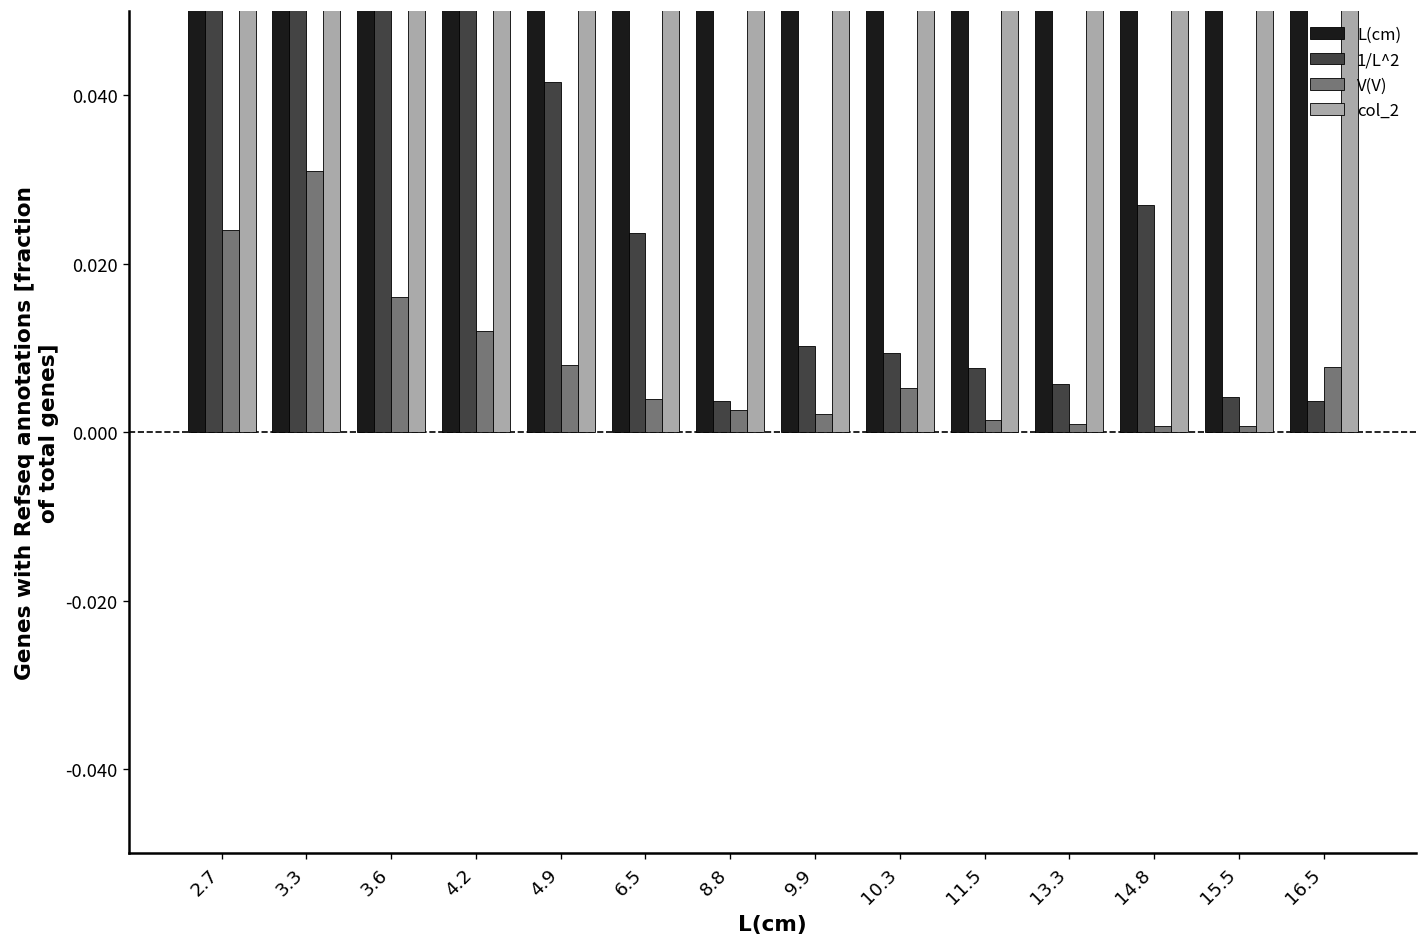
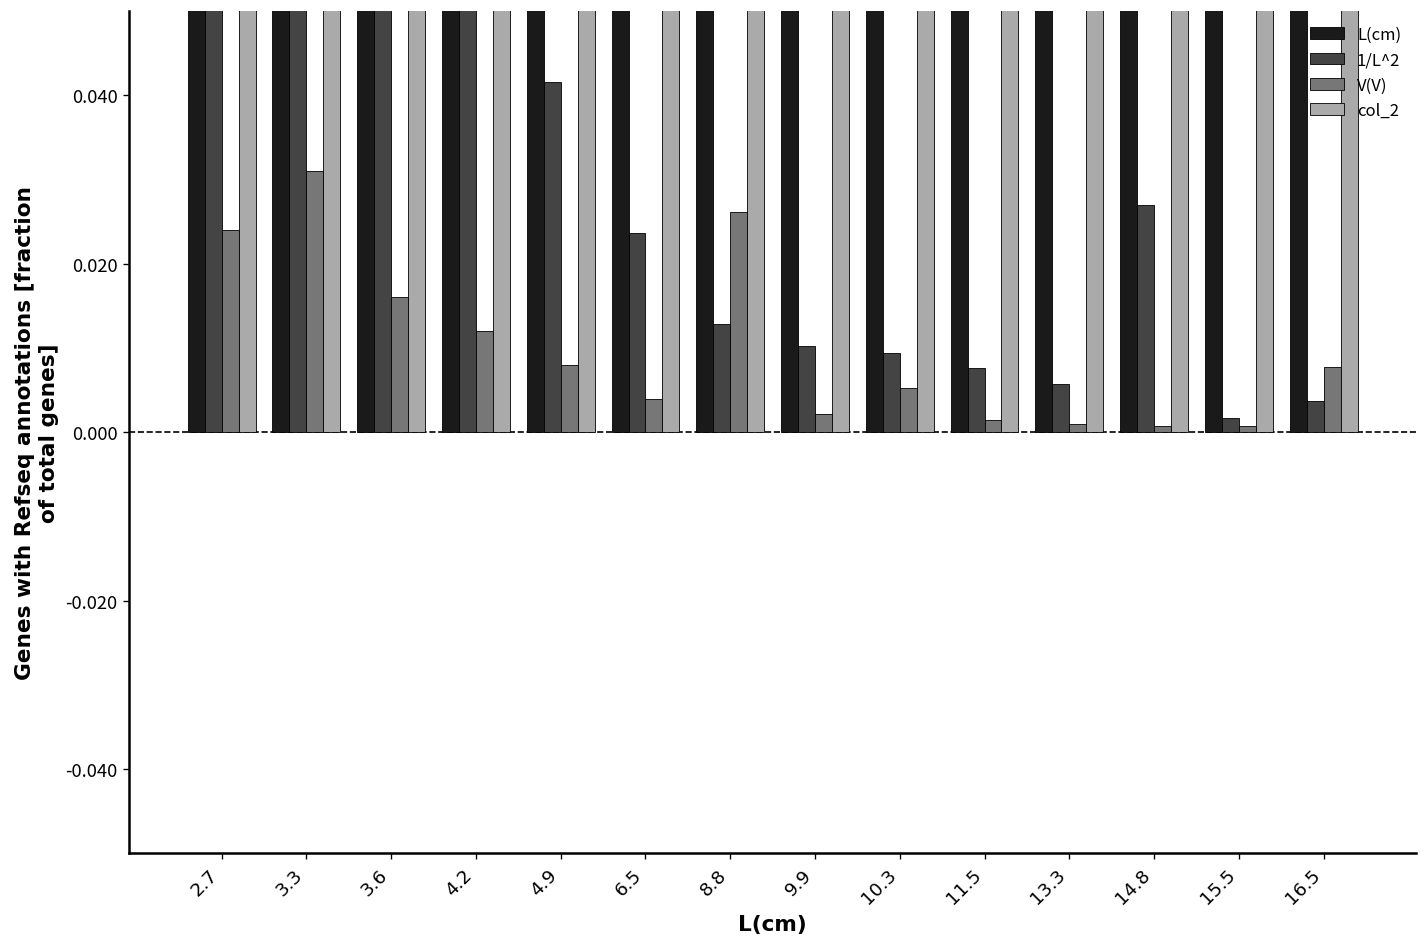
1/L^2, 8.8: 0.004 -> 0.013
V(V), 8.8: 0.003 -> 0.026
1/L^2, 15.5: 0.004 -> 0.002
